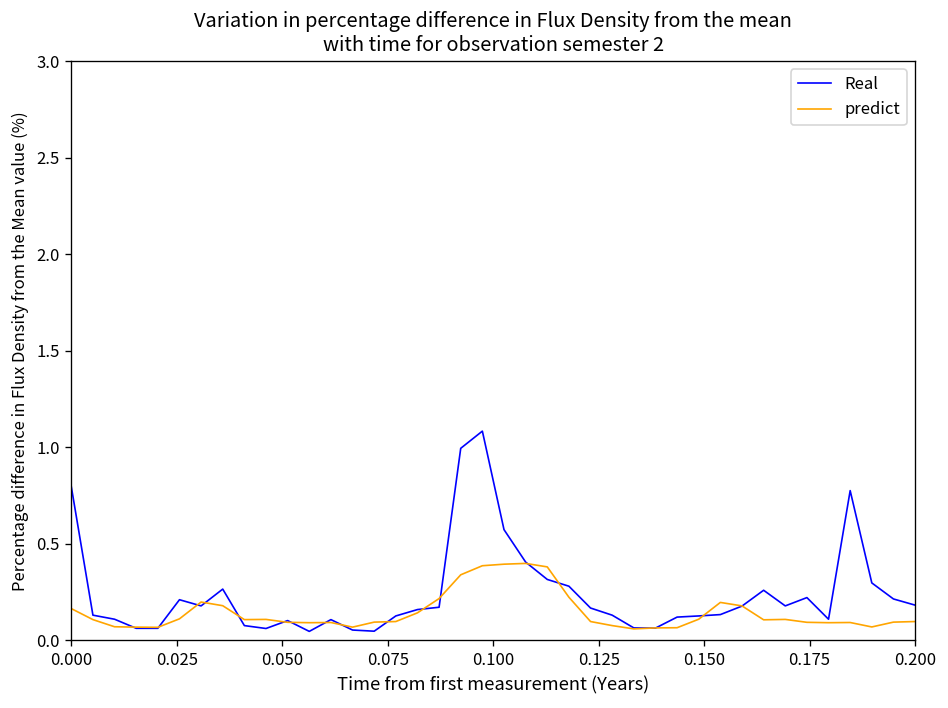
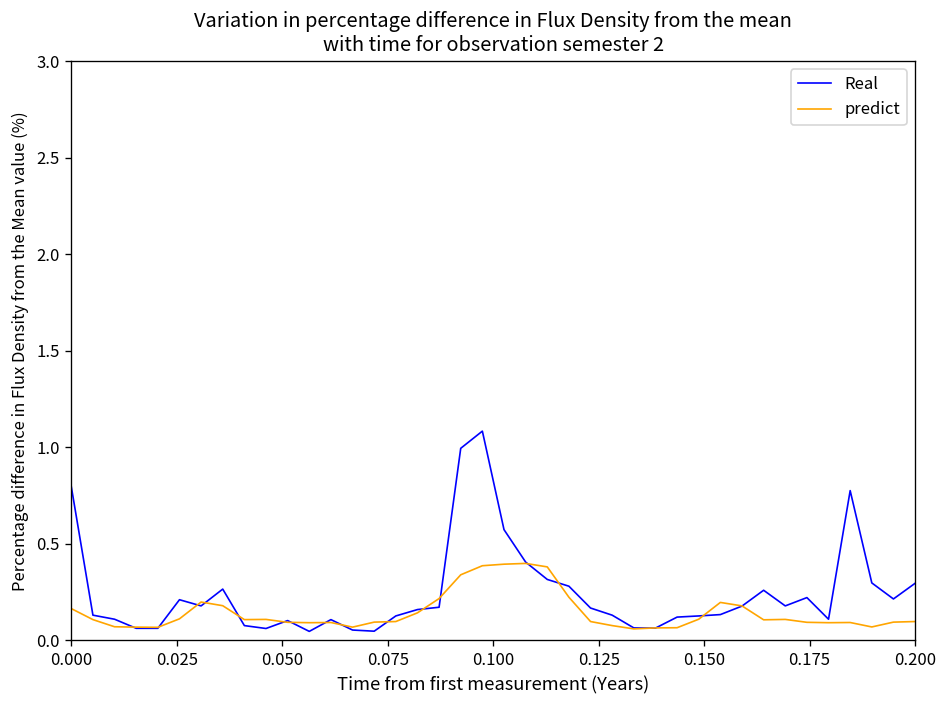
Real, 0.200: 0.18 -> 0.30
